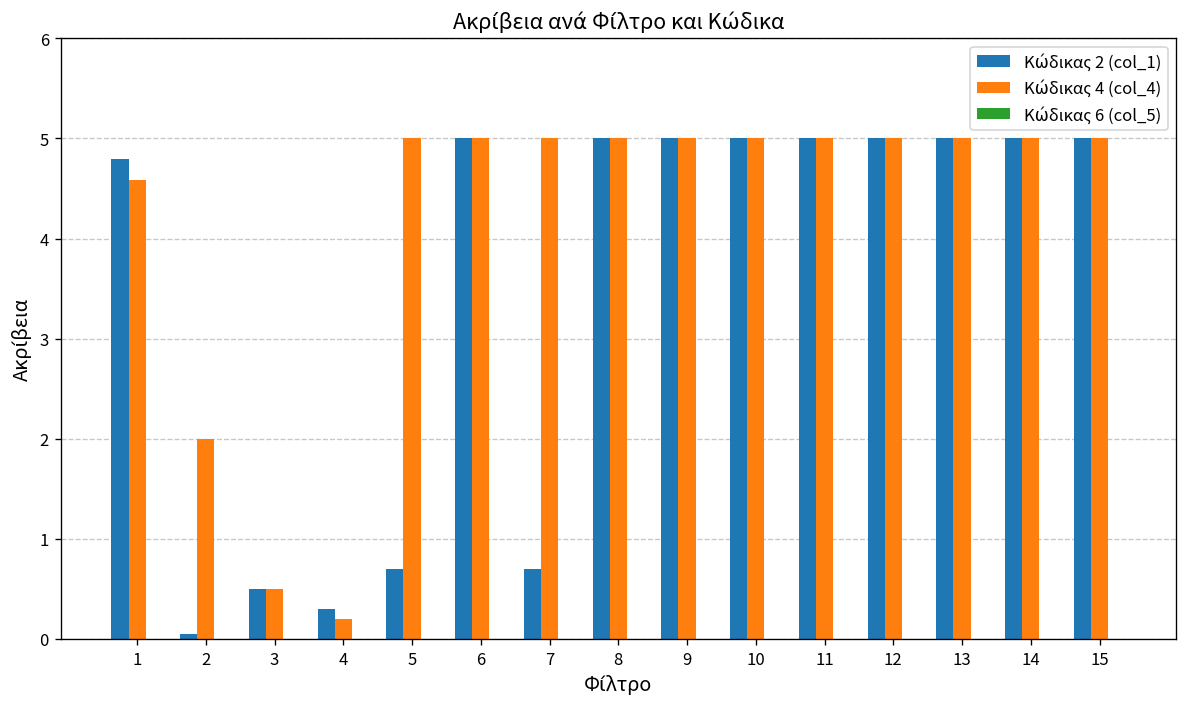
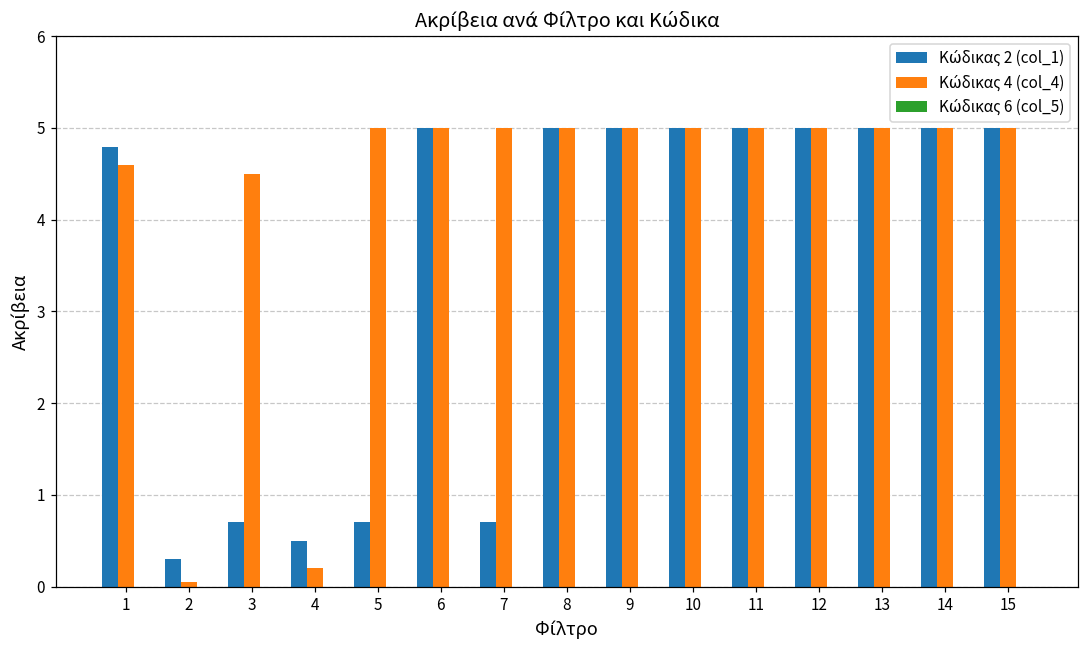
Κώδικας 2 (col_1), 2: 0.1 -> 0.3
Κώδικας 4 (col_4), 2: 2.0 -> 0.1
Κώδικας 2 (col_1), 3: 0.5 -> 0.7
Κώδικας 4 (col_4), 3: 0.5 -> 4.5
Κώδικας 2 (col_1), 4: 0.3 -> 0.5
